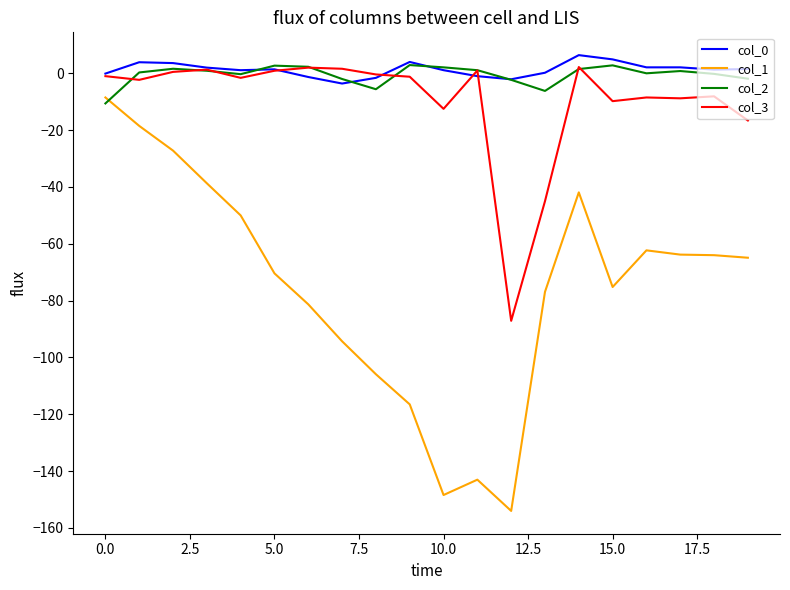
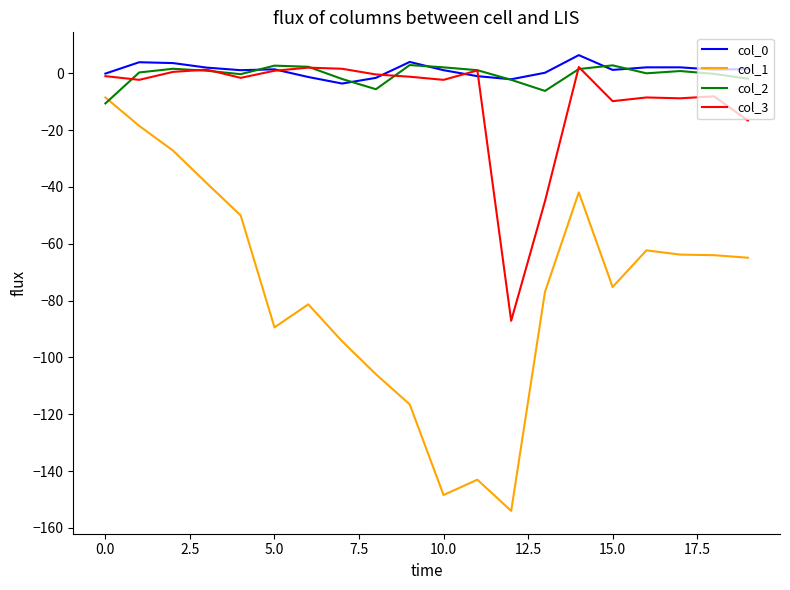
col_1, 5.0: -70 -> -89
col_3, 10.0: -13 -> -2
col_0, 15.0: 5 -> 1
